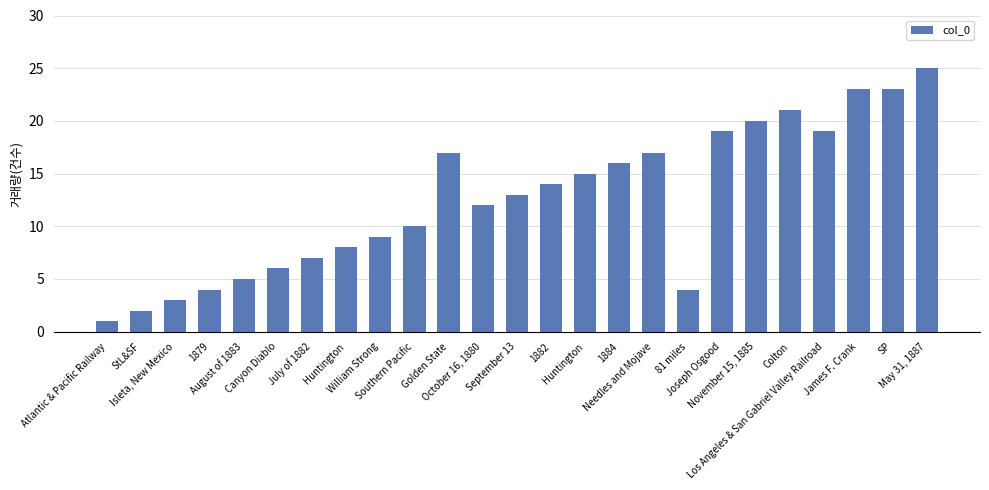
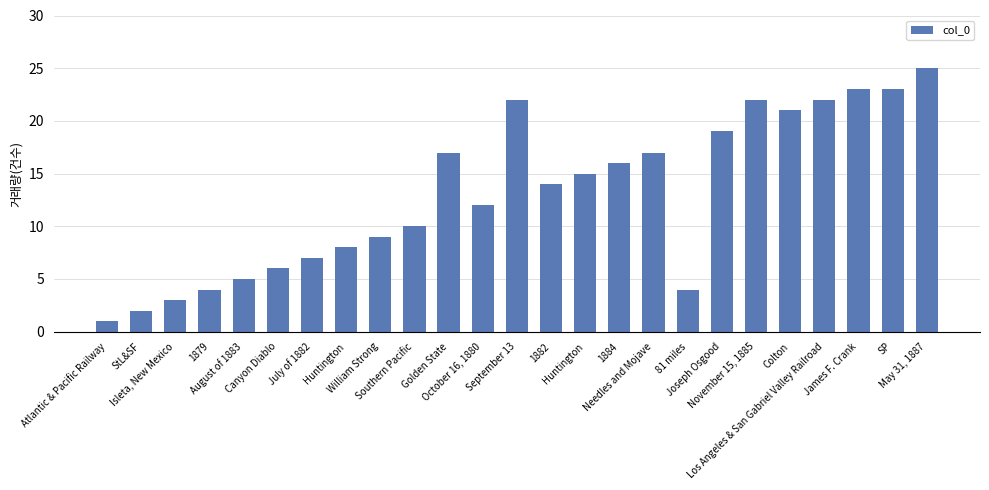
September 13: 13 -> 22
November 15, 1885: 20 -> 22
Los Angeles & San Gabriel Valley Railroad: 19 -> 22
